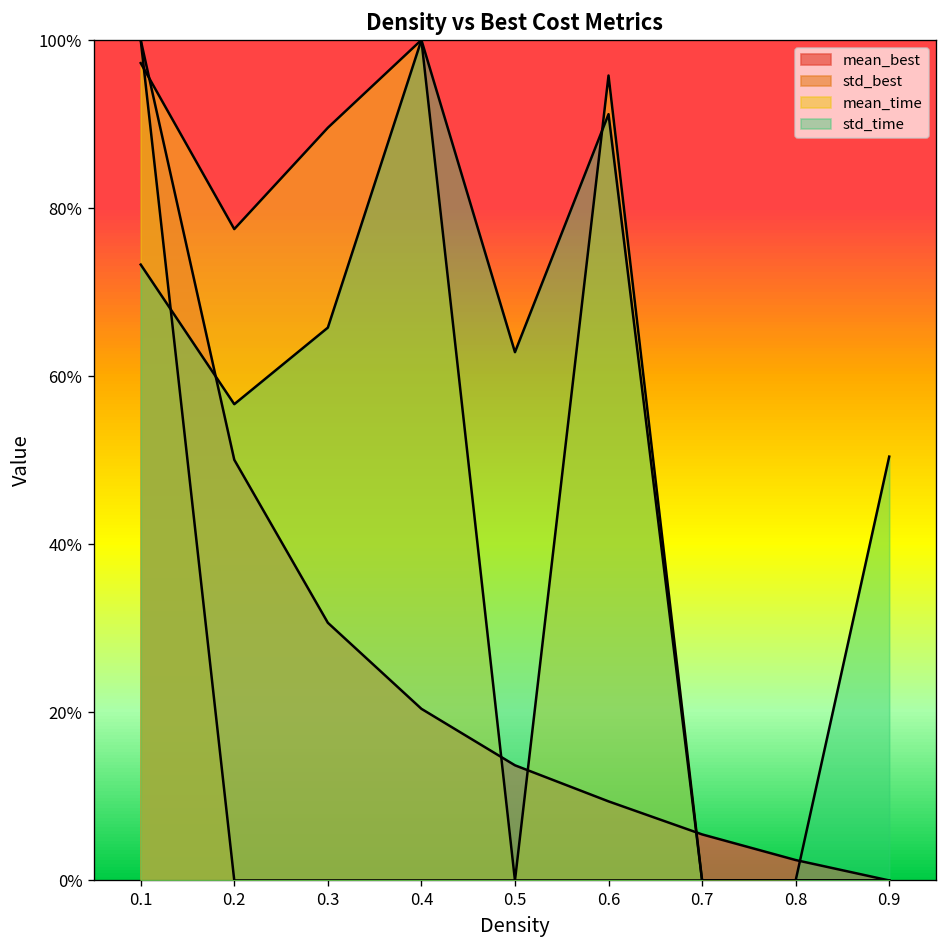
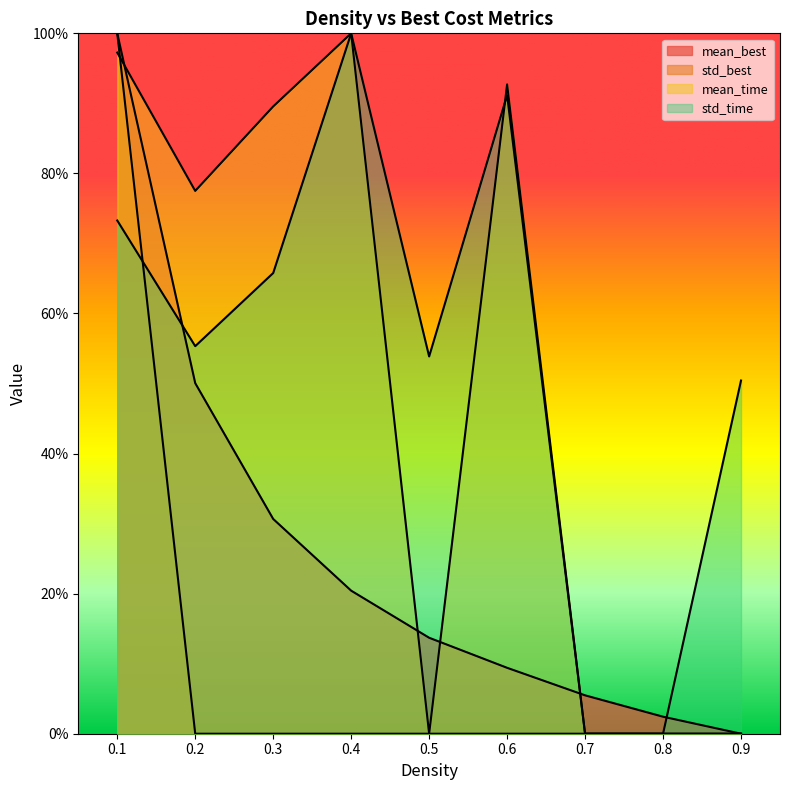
std_time, 0.2: 57% -> 55%
std_time, 0.5: 63% -> 54%
mean_time, 0.6: 96% -> 93%
